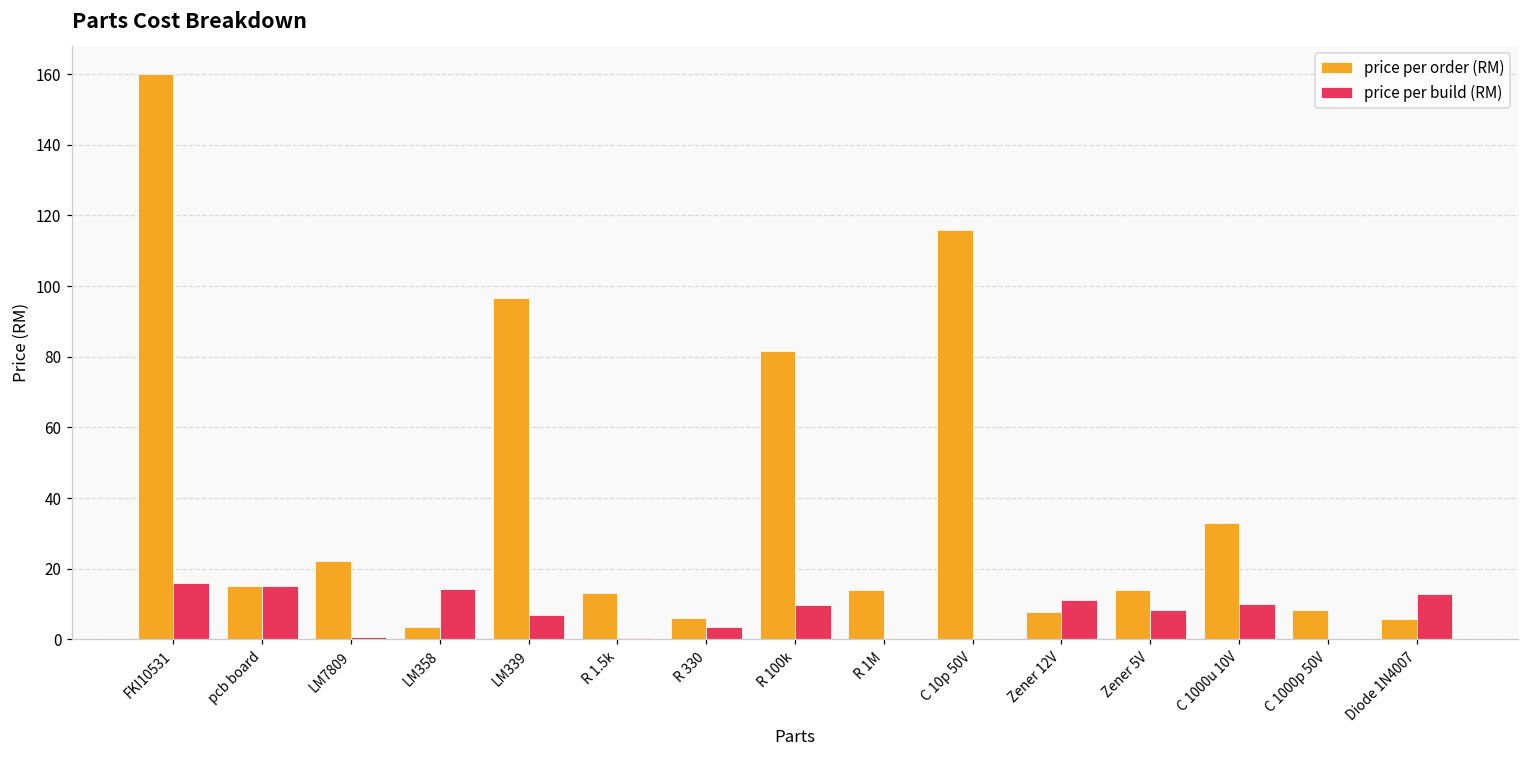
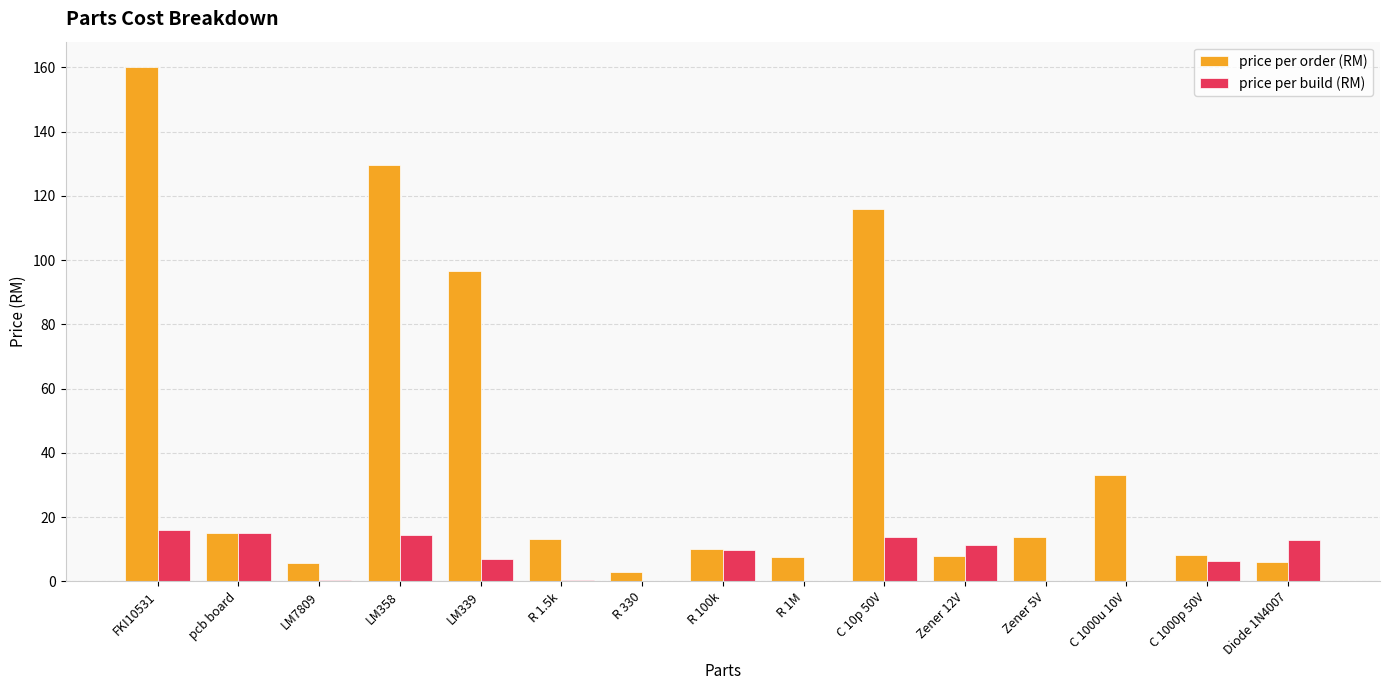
price per order (RM), LM7809: 22 -> 6
price per order (RM), LM358: 3 -> 130
price per order (RM), R 330: 6 -> 3
price per build (RM), R 330: 4 -> 0
price per order (RM), R 100k: 82 -> 10
price per order (RM), R 1M: 14 -> 8
price per build (RM), C 10p 50V: 0 -> 14
price per build (RM), Zener 5V: 8 -> 0
price per build (RM), C 1000u 10V: 10 -> 0
price per build (RM), C 1000p 50V: 0 -> 6
